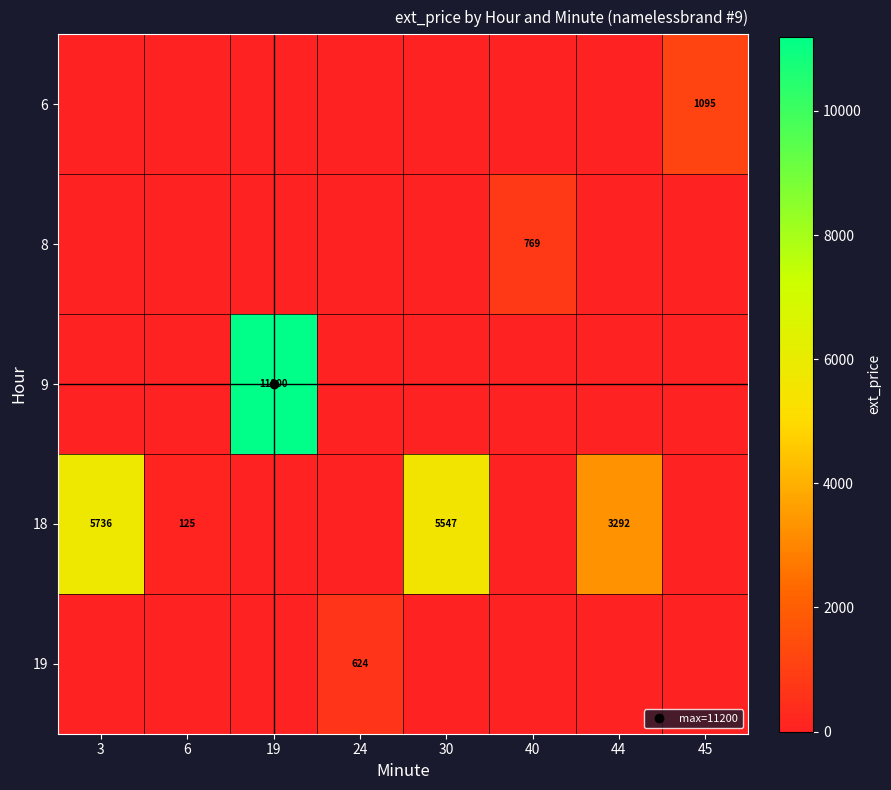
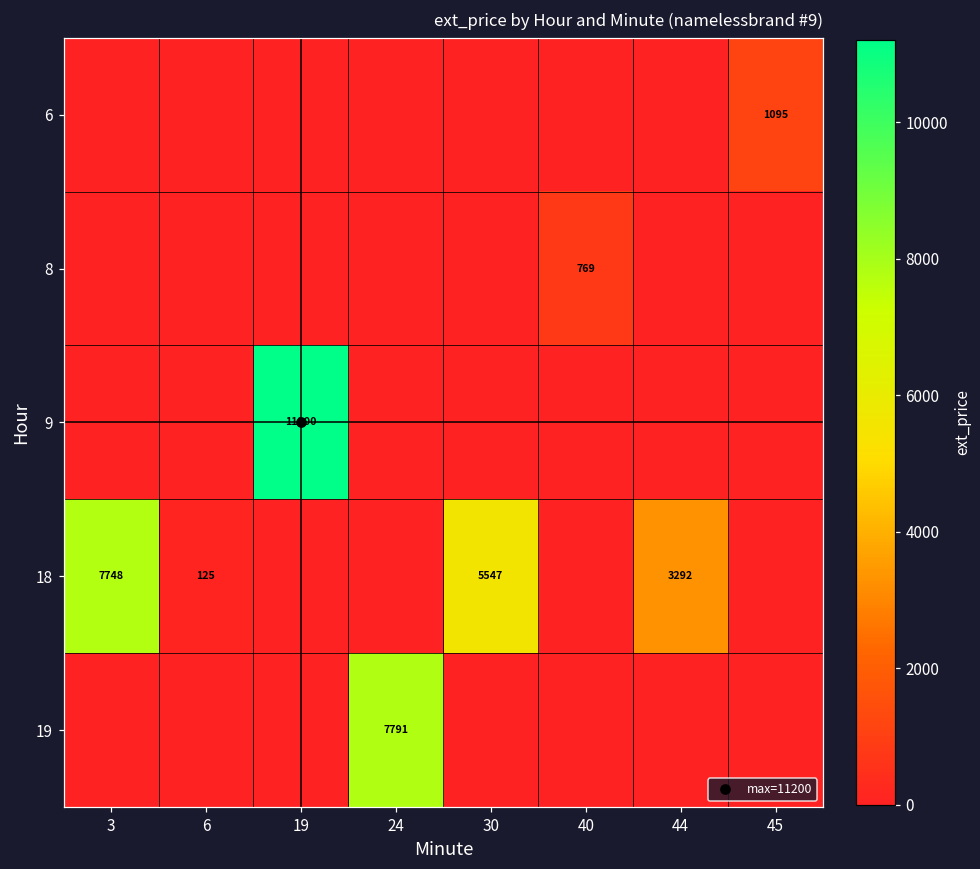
18, 3: 5736 -> 7748
19, 24: 624 -> 7791
